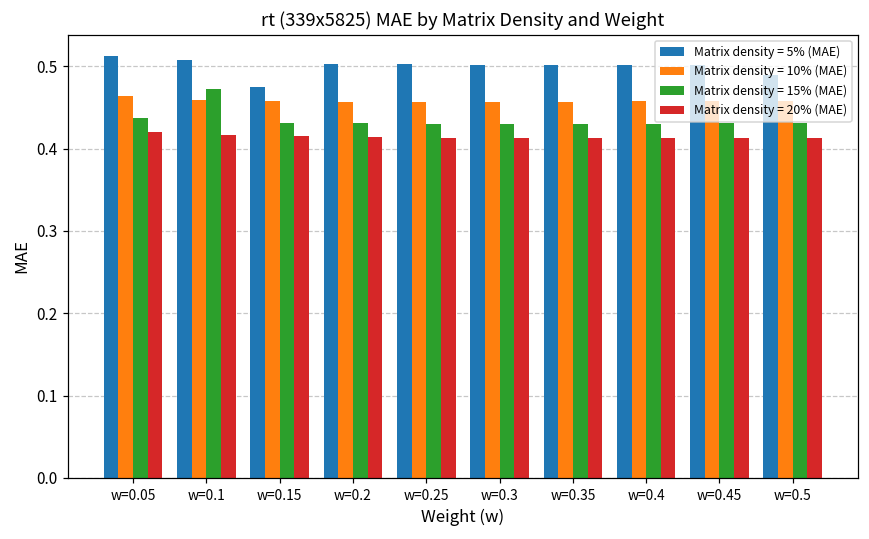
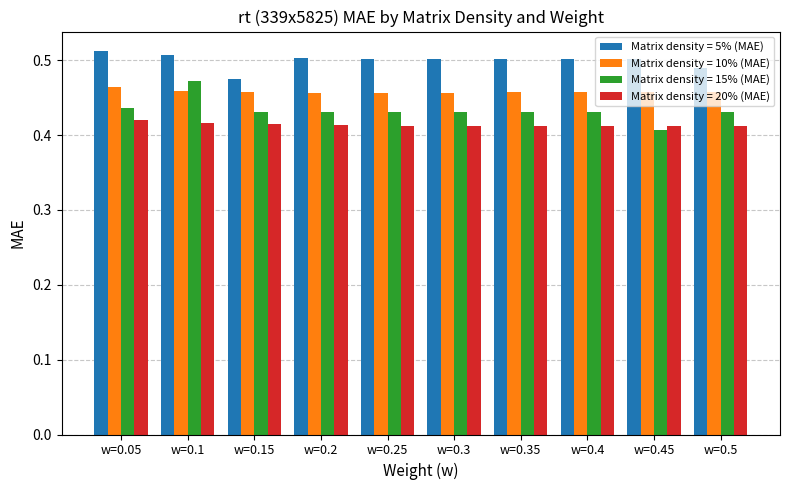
Matrix density = 15% (MAE), w=0.45: 0.43 -> 0.41
